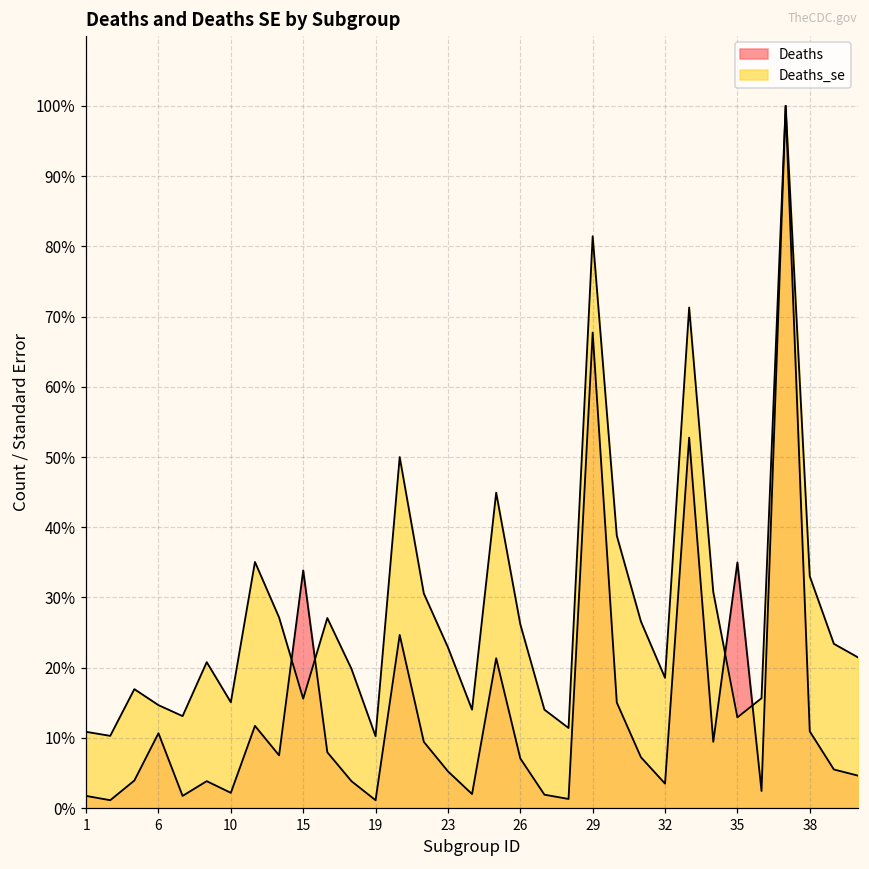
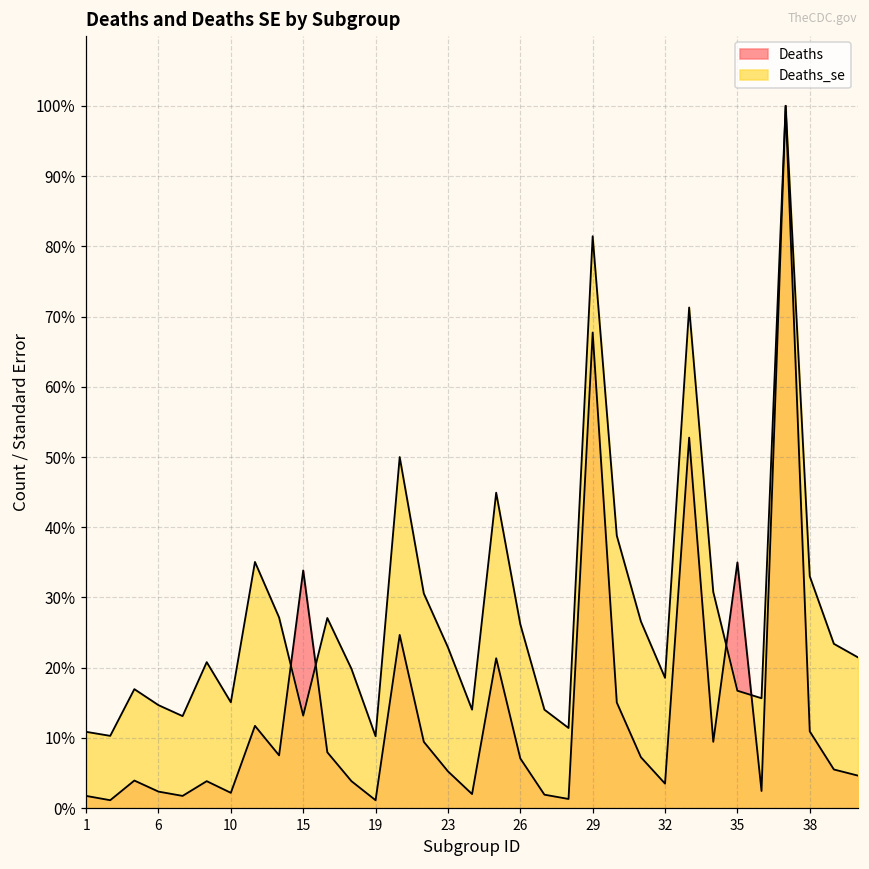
Deaths, 6: 11% -> 2%
Deaths_se, 15: 16% -> 13%
Deaths_se, 35: 13% -> 17%
